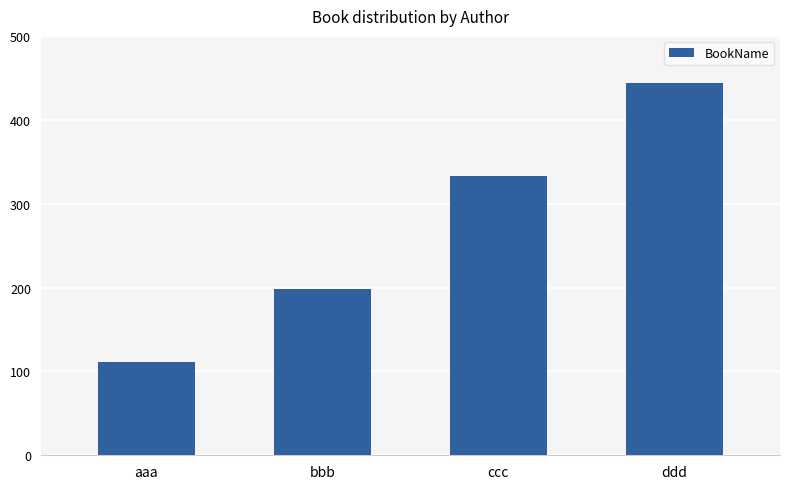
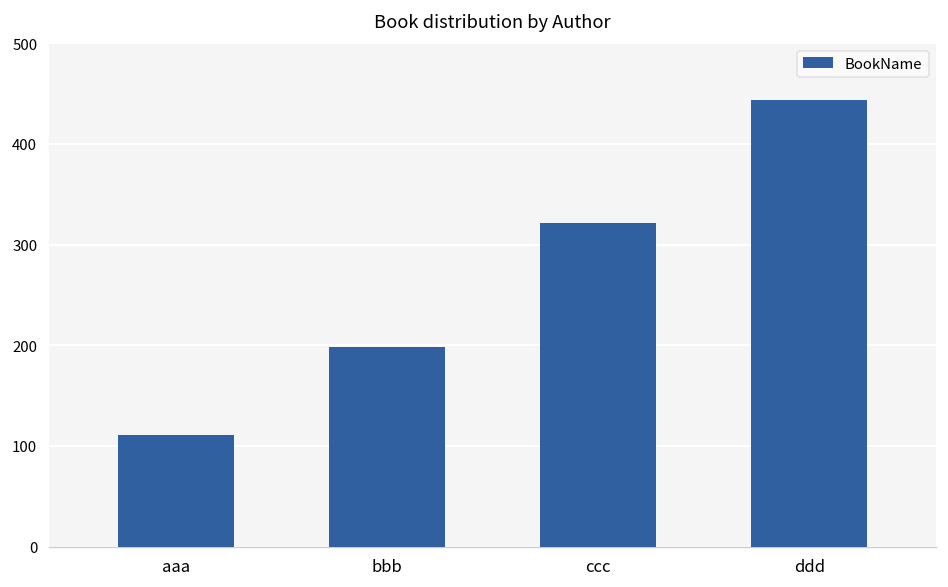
ccc: 330 -> 320
